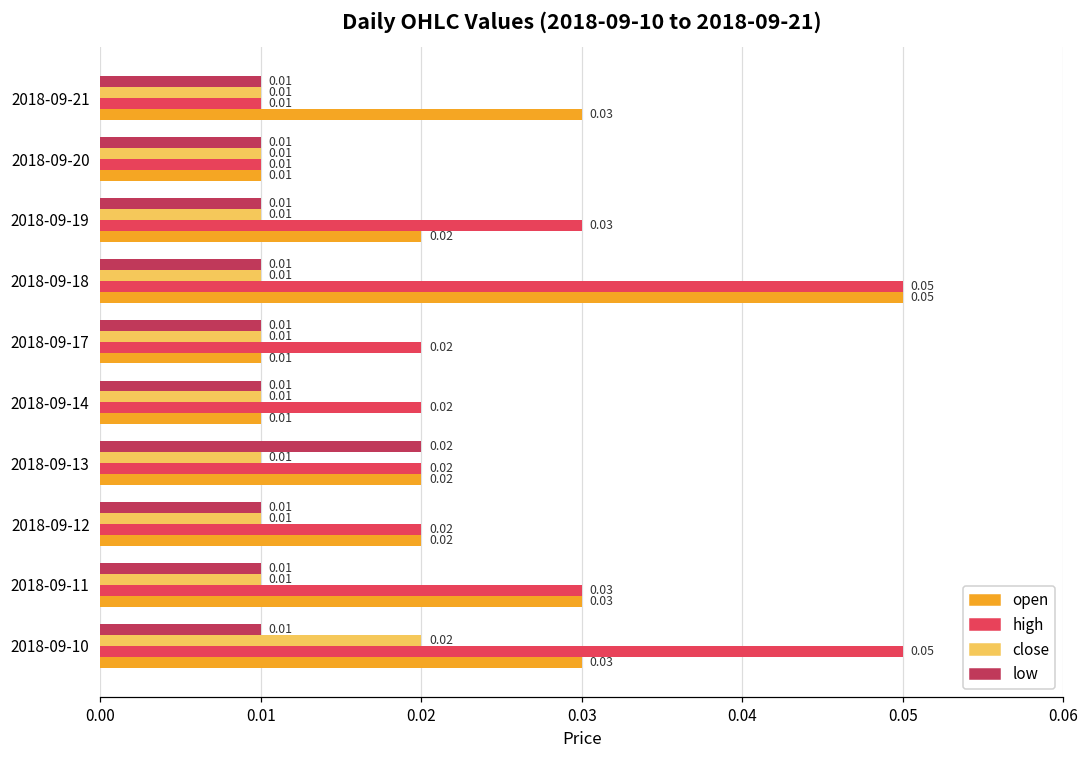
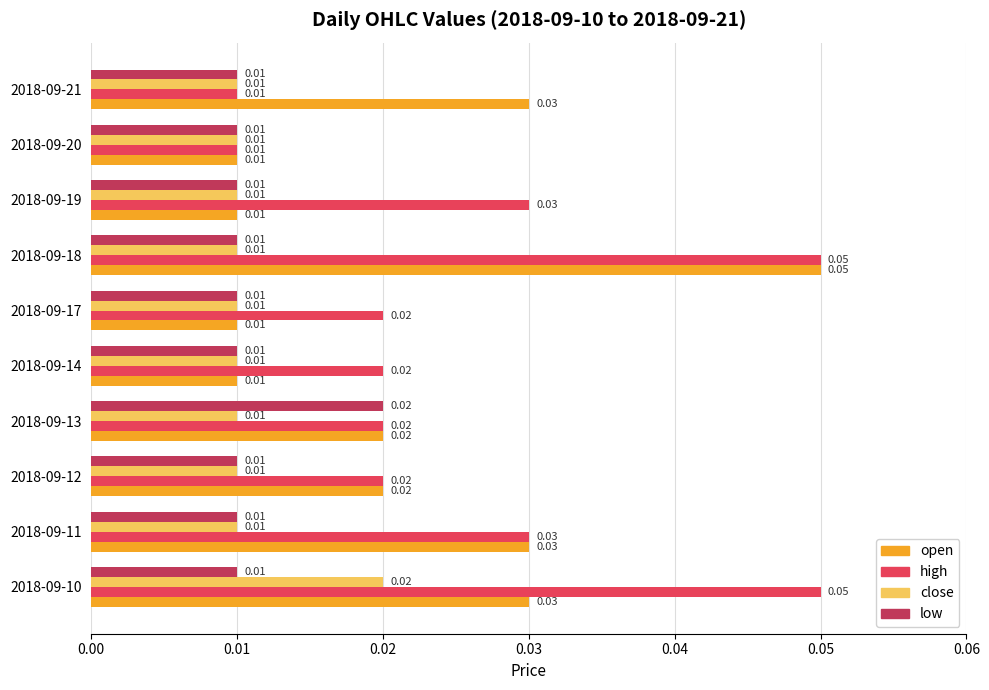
open, 2018-09-19: 0.02 -> 0.01
